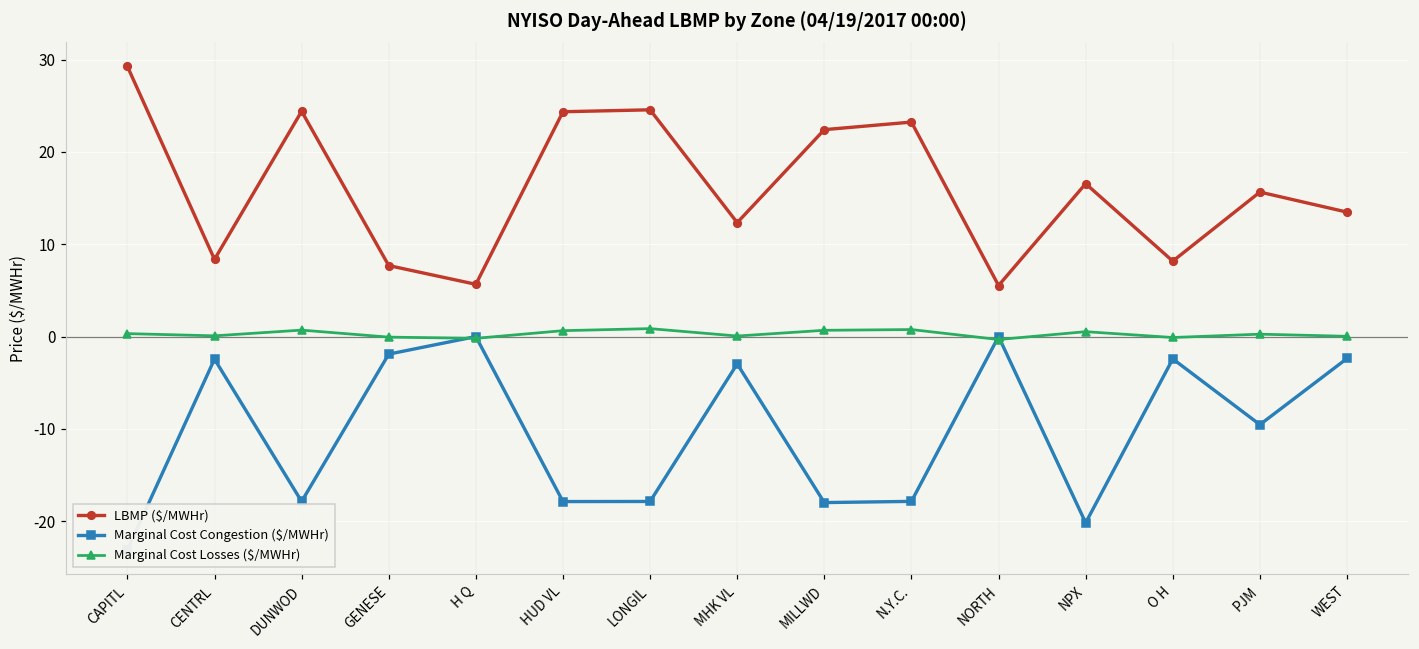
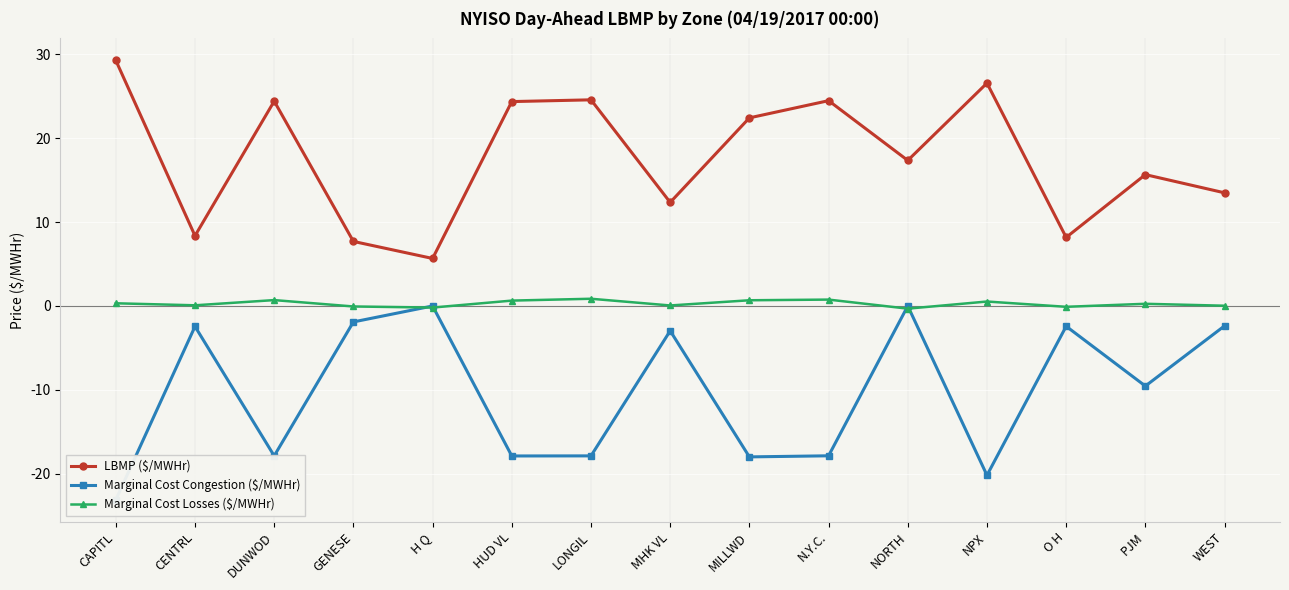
LBMP ($/MWHr), N.Y.C.: 23 -> 24
LBMP ($/MWHr), NORTH: 6 -> 17
LBMP ($/MWHr), NPX: 17 -> 27
